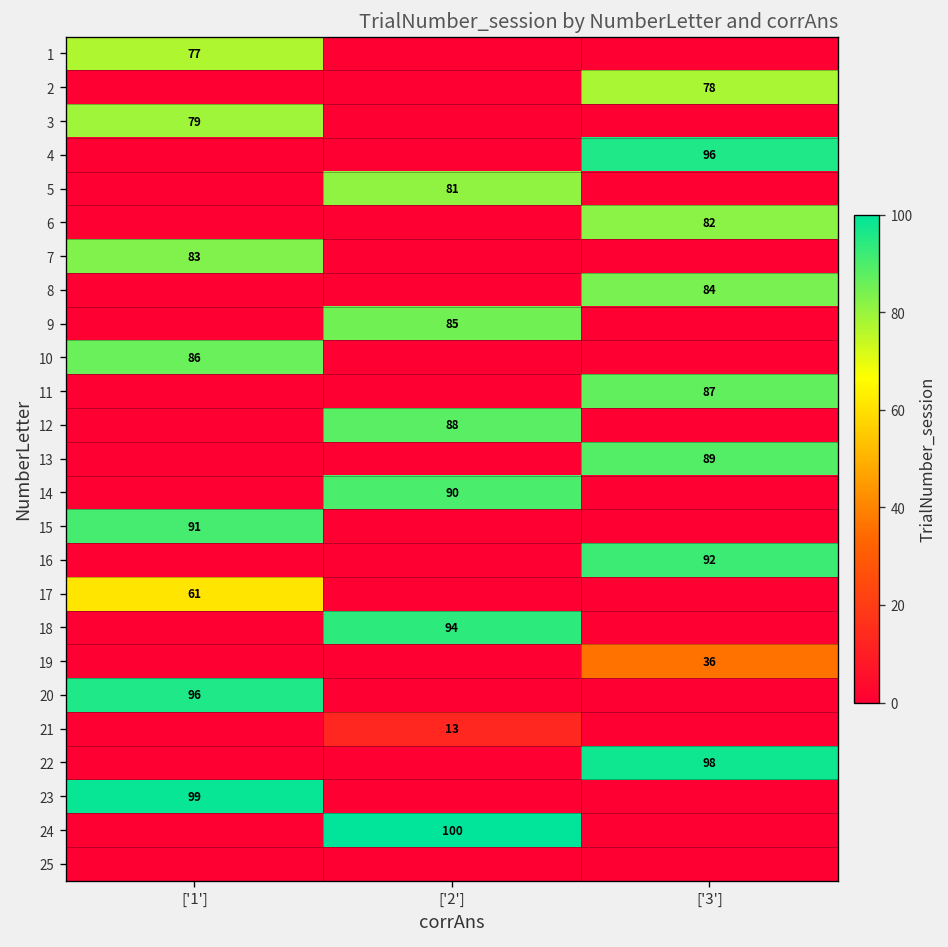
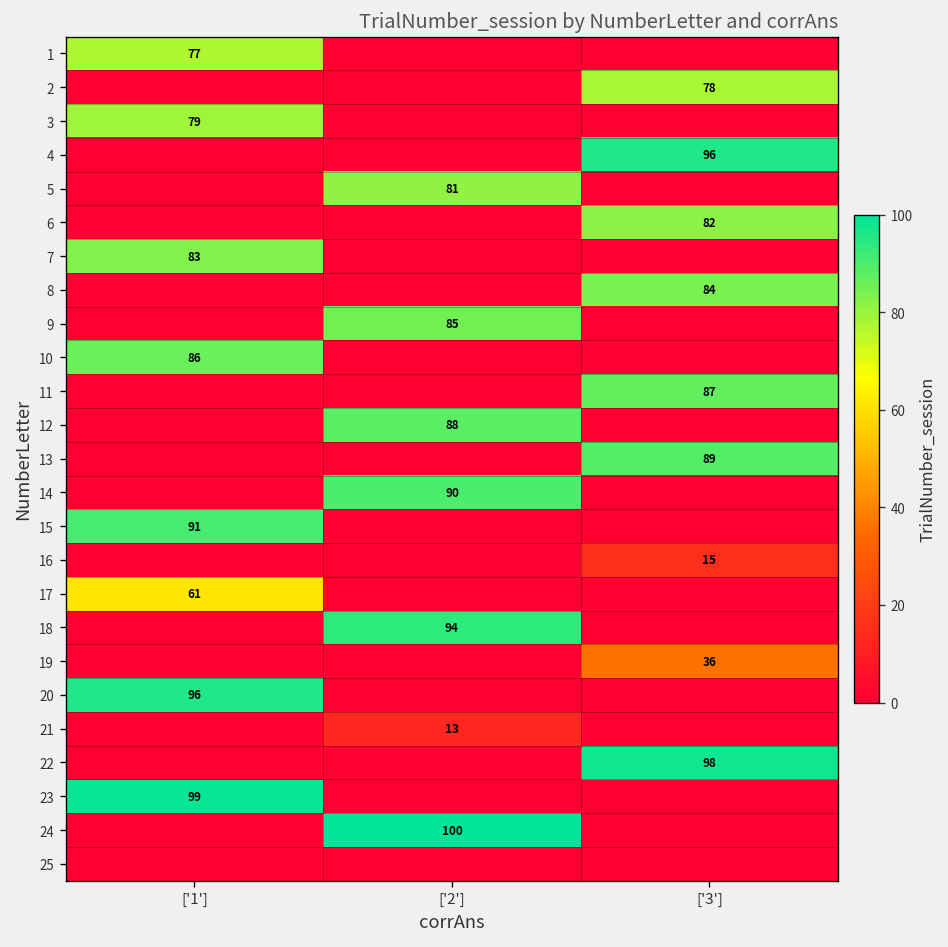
16, ['3']: 92 -> 15
